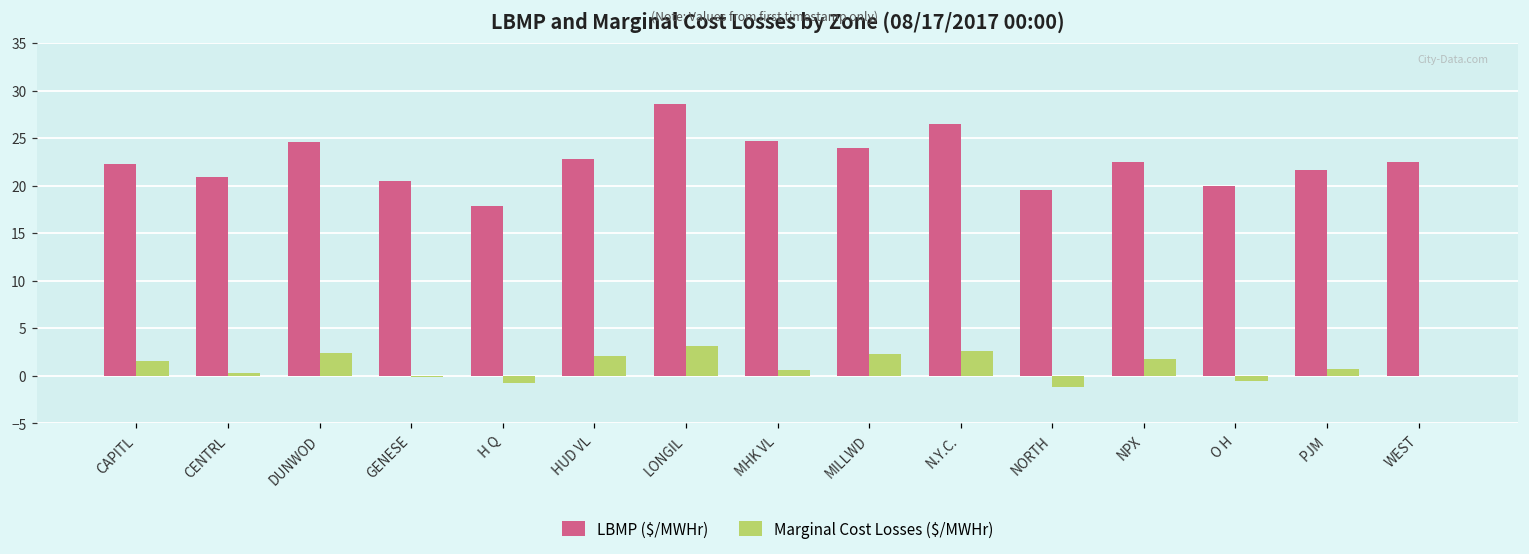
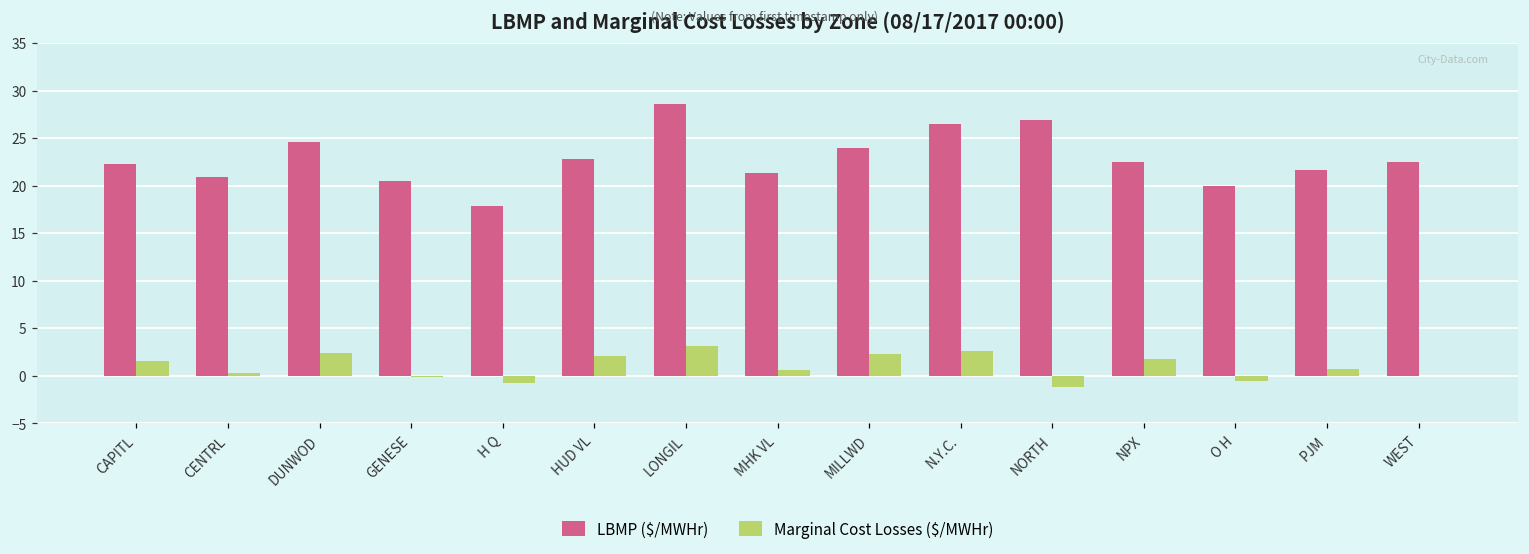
LBMP ($/MWHr), MHK VL: 25 -> 21
LBMP ($/MWHr), NORTH: 20 -> 27
